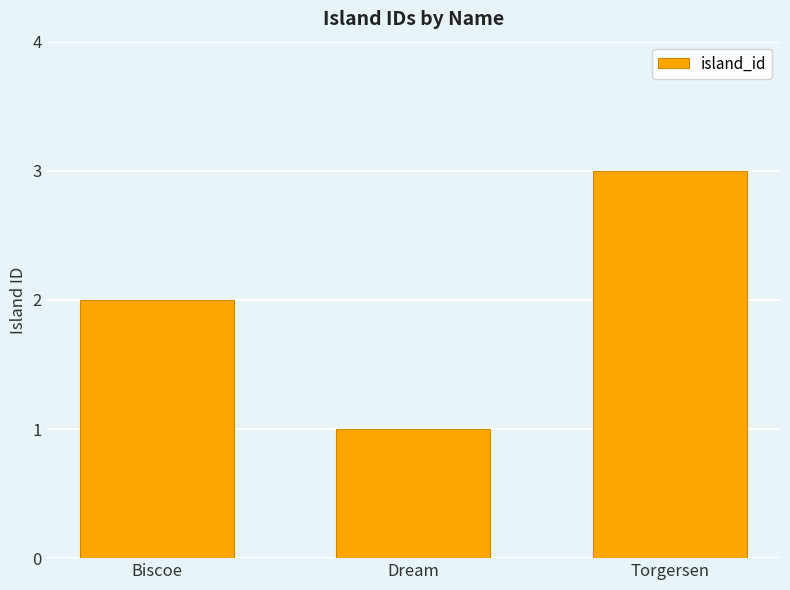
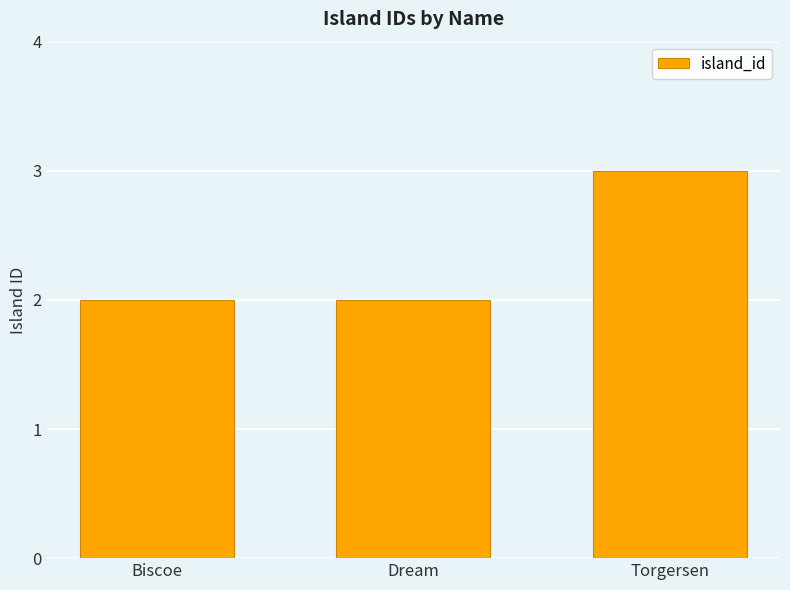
Dream: 1 -> 2
